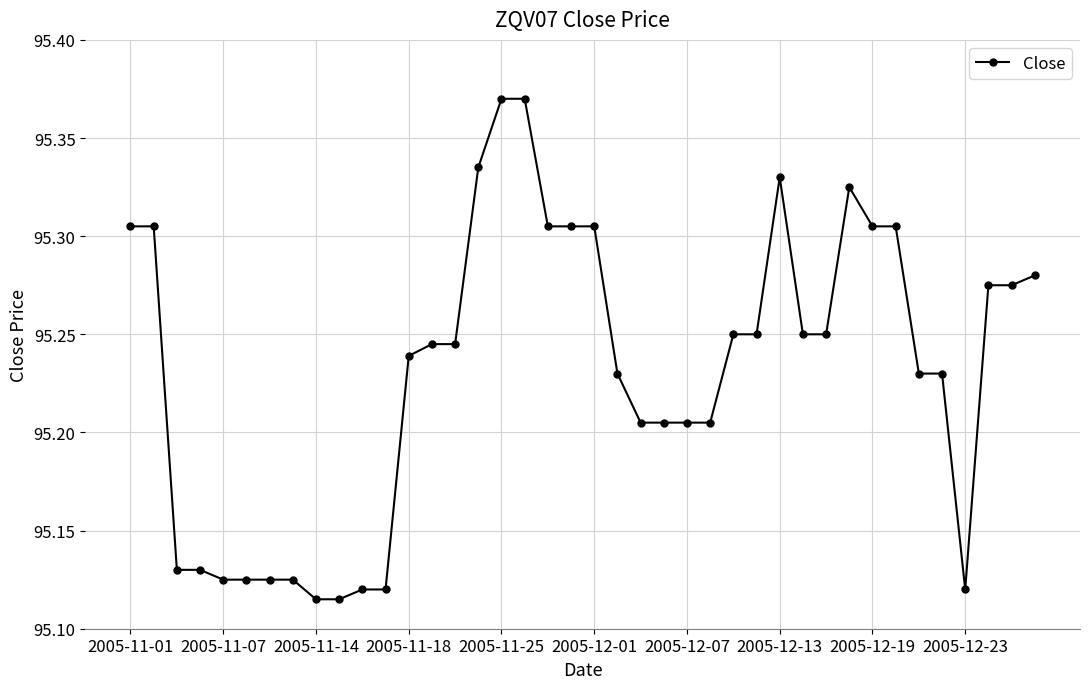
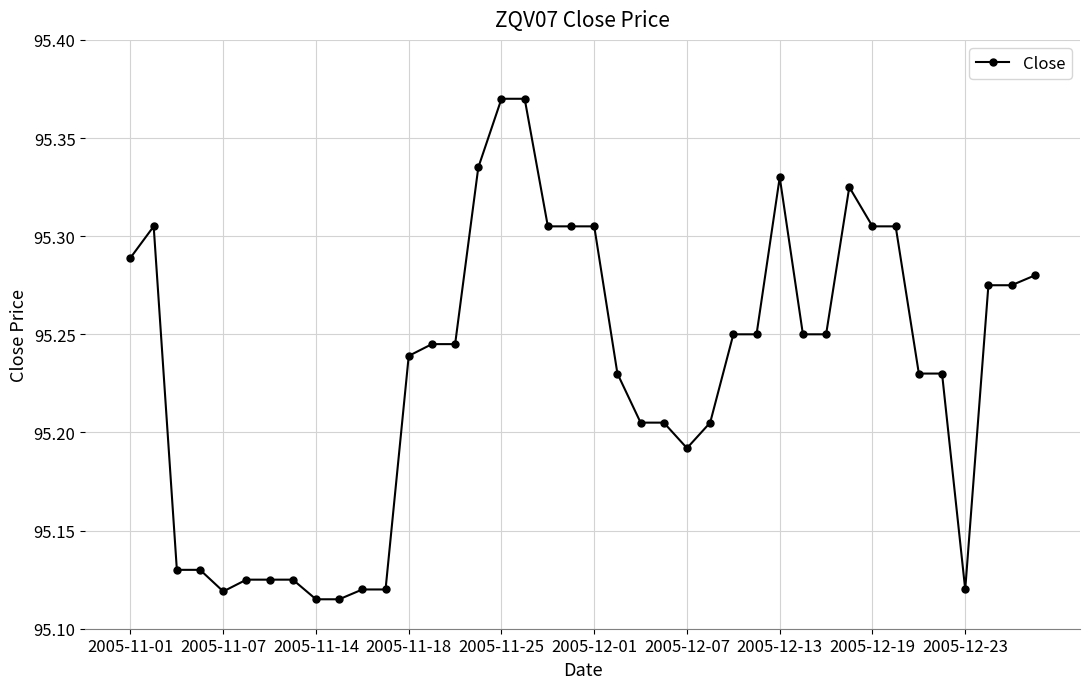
2005-11-01: 95.305 -> 95.289
2005-11-07: 95.125 -> 95.119
2005-12-07: 95.205 -> 95.192
